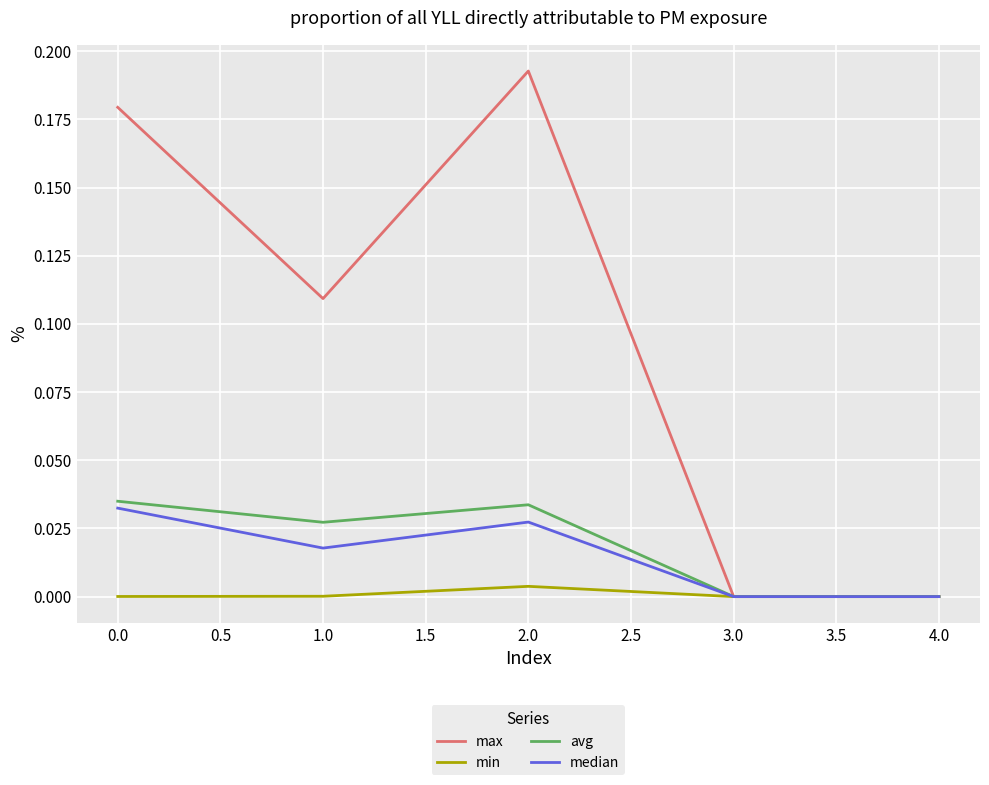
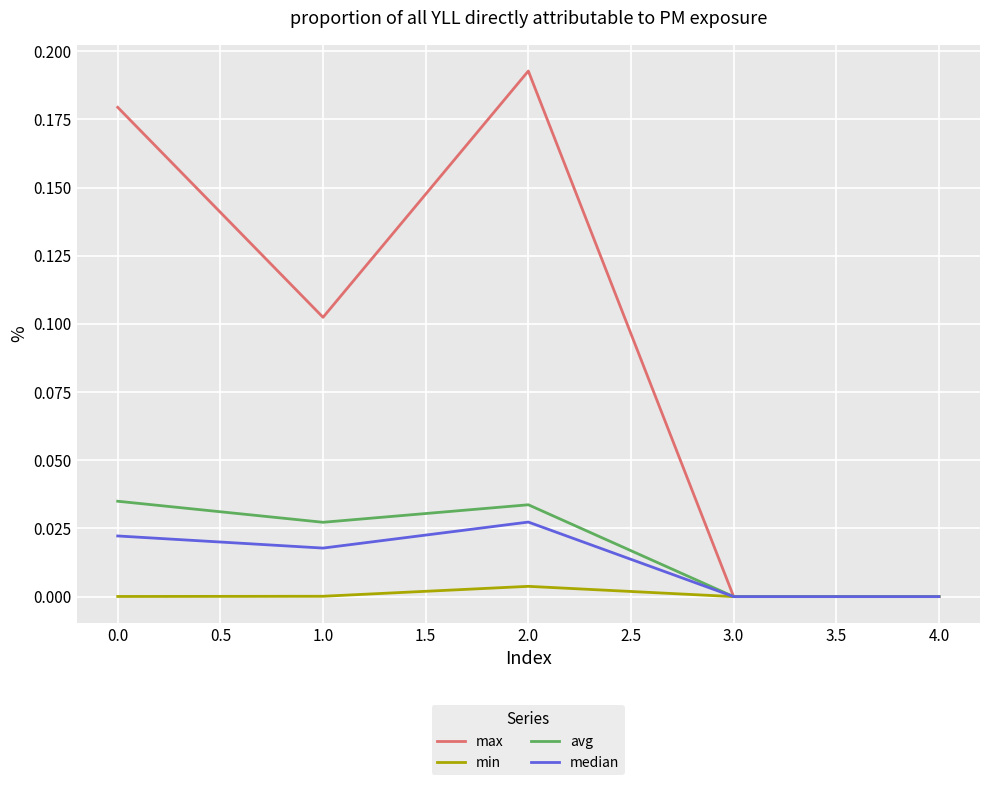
median, 0.0: 0.032 -> 0.022
max, 1.0: 0.109 -> 0.102
